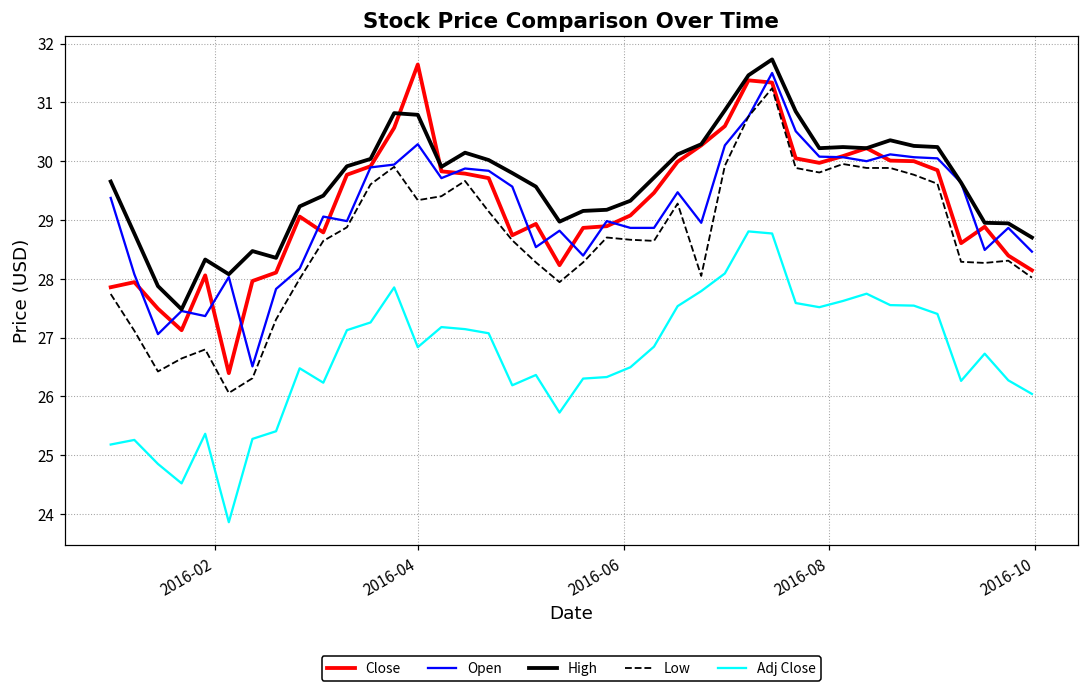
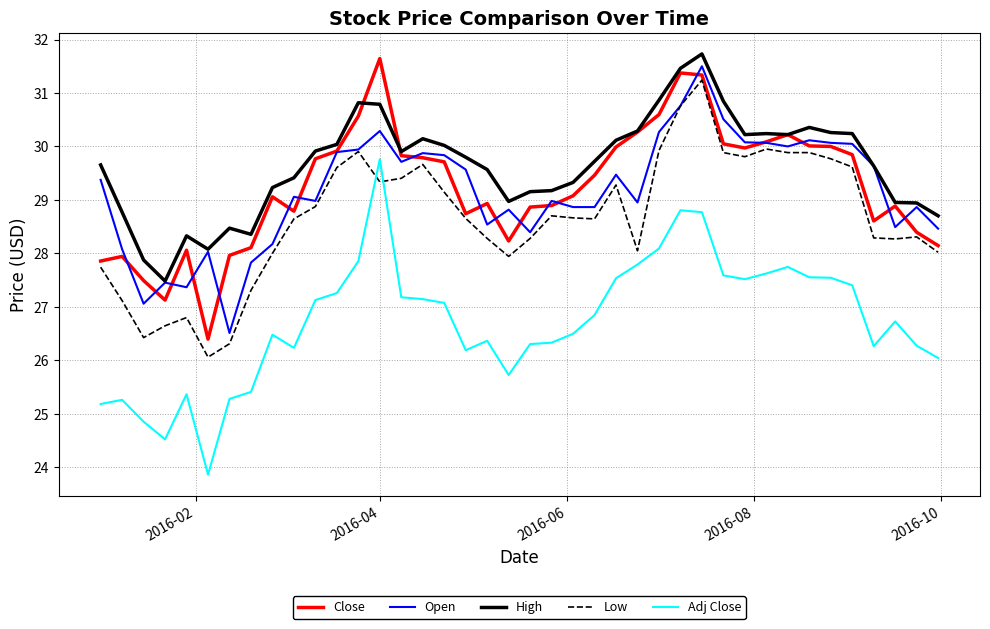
Adj Close, 2016-04: 26.8 -> 29.8
